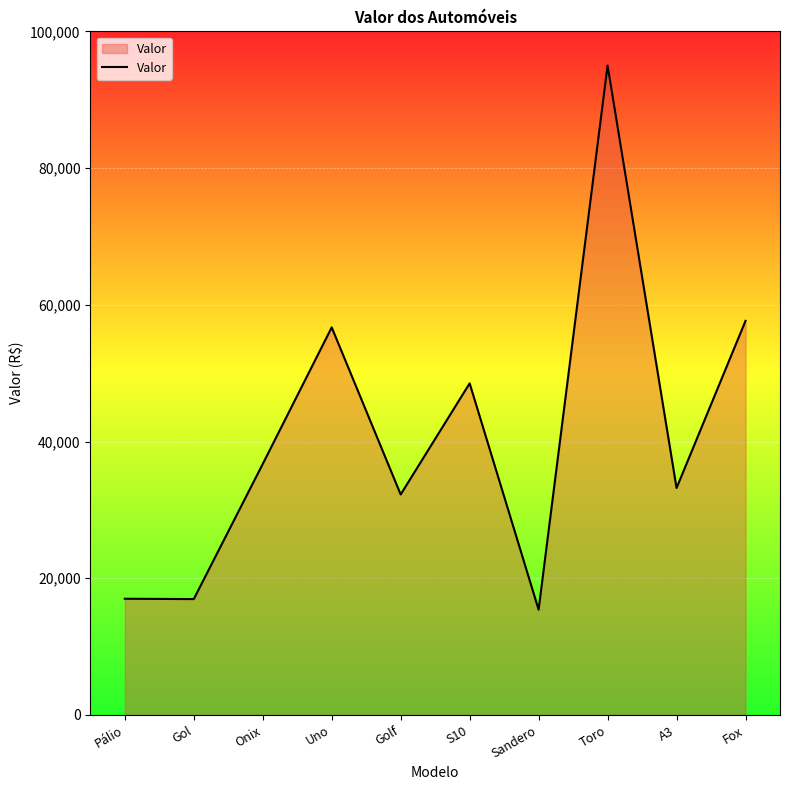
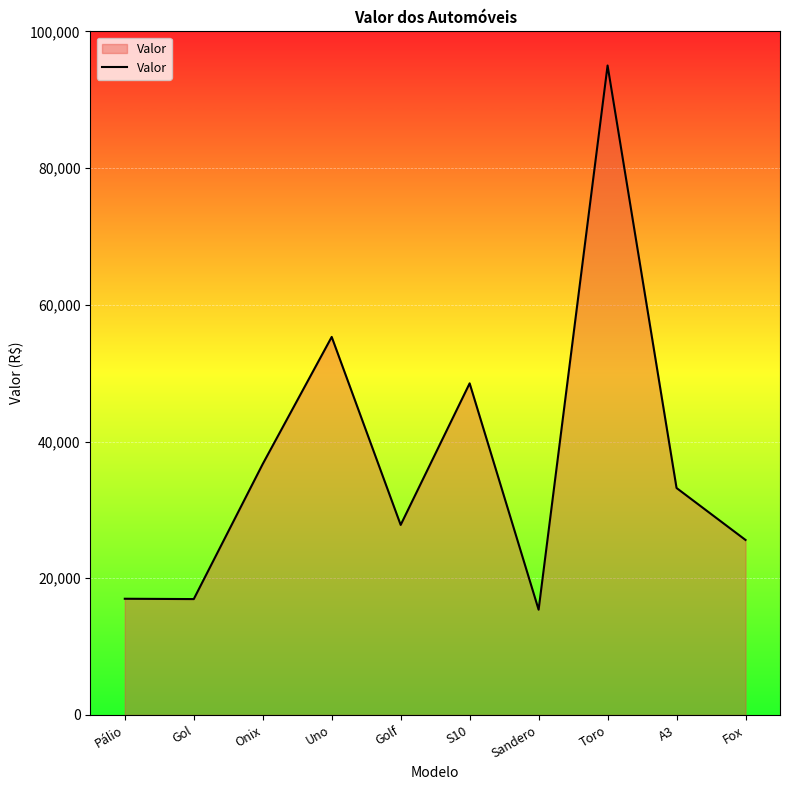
Uno: 57,000 -> 55,000
Golf: 32,000 -> 28,000
Fox: 58,000 -> 26,000
